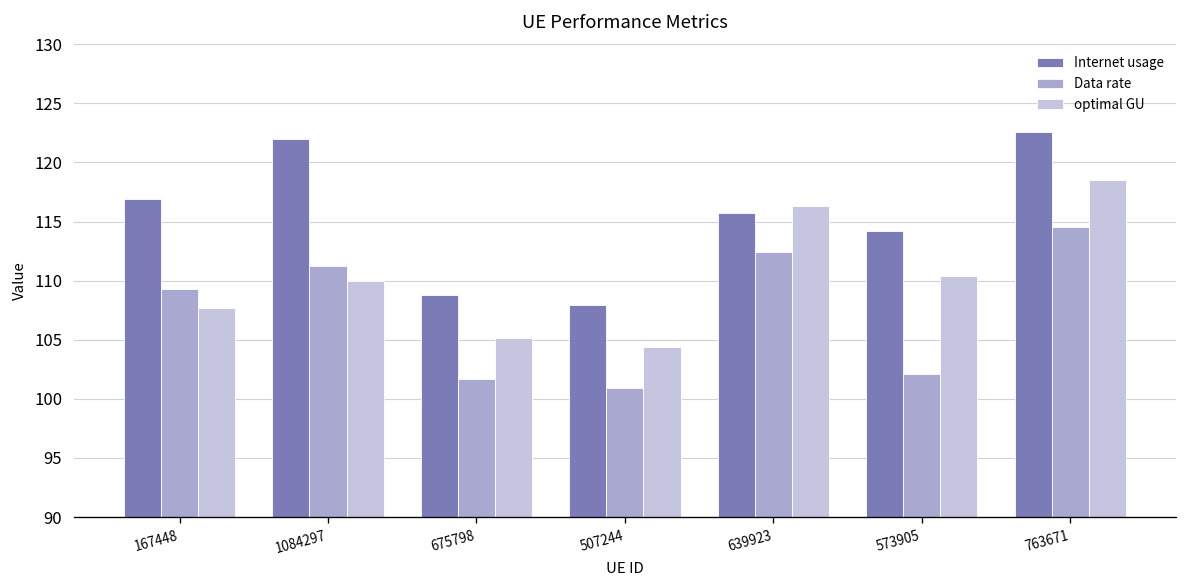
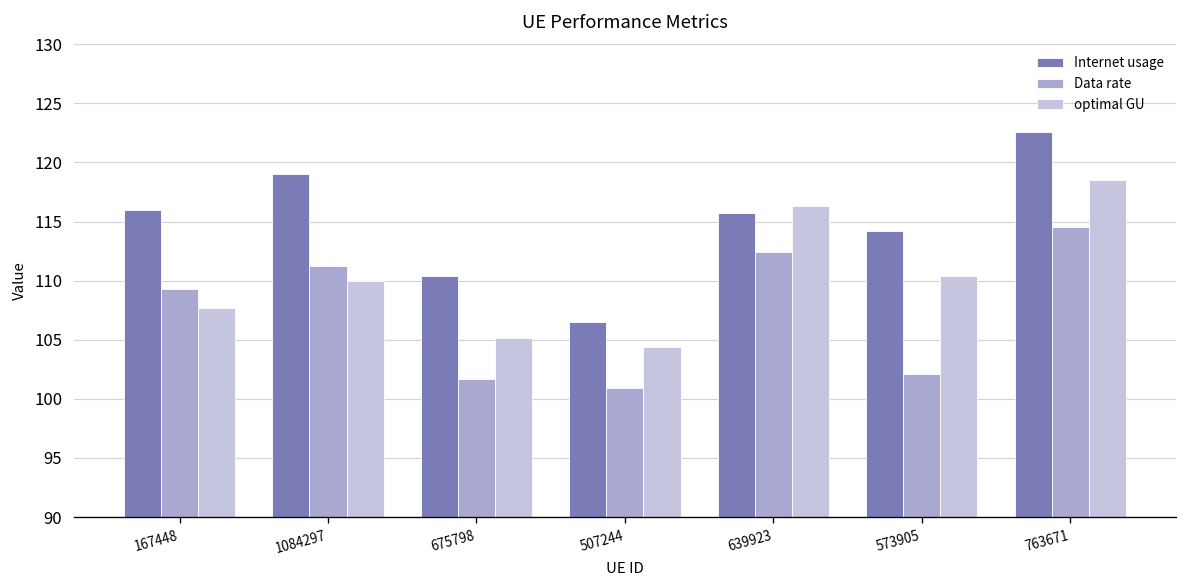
Internet usage, 167448: 117 -> 116
Internet usage, 1084297: 122 -> 119
Internet usage, 675798: 109 -> 110
Internet usage, 507244: 108 -> 106
